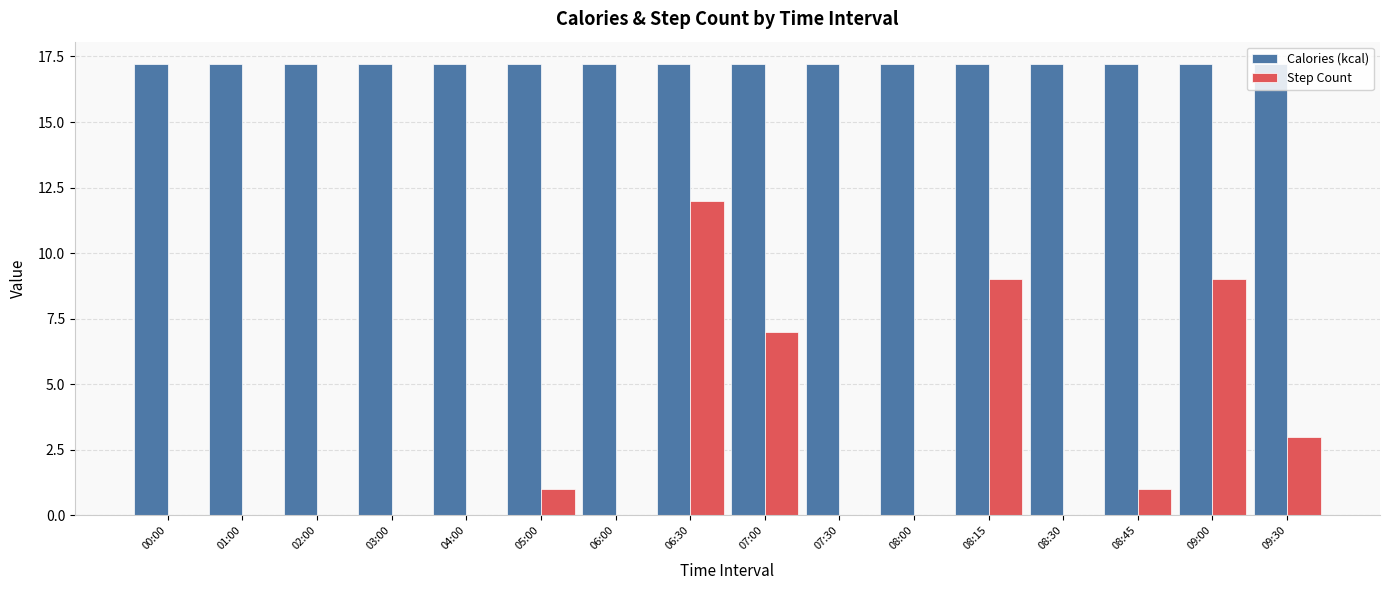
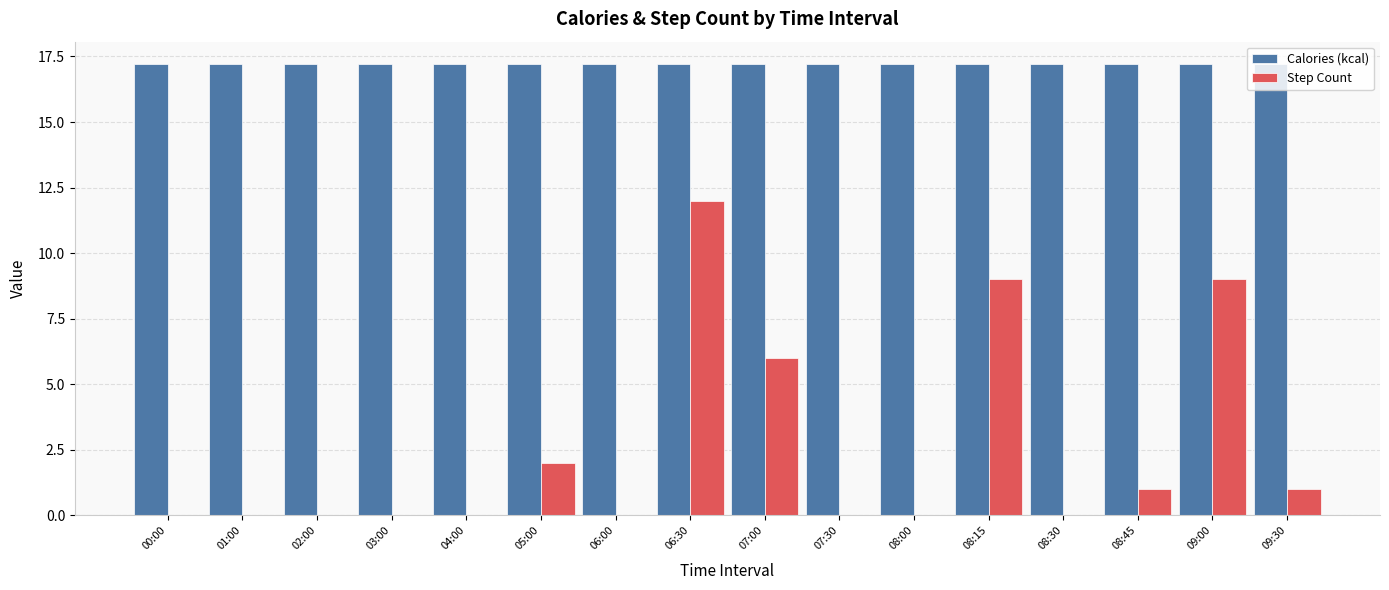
Step Count, 05:00: 1 -> 2
Step Count, 07:00: 7 -> 6
Step Count, 09:30: 3 -> 1
